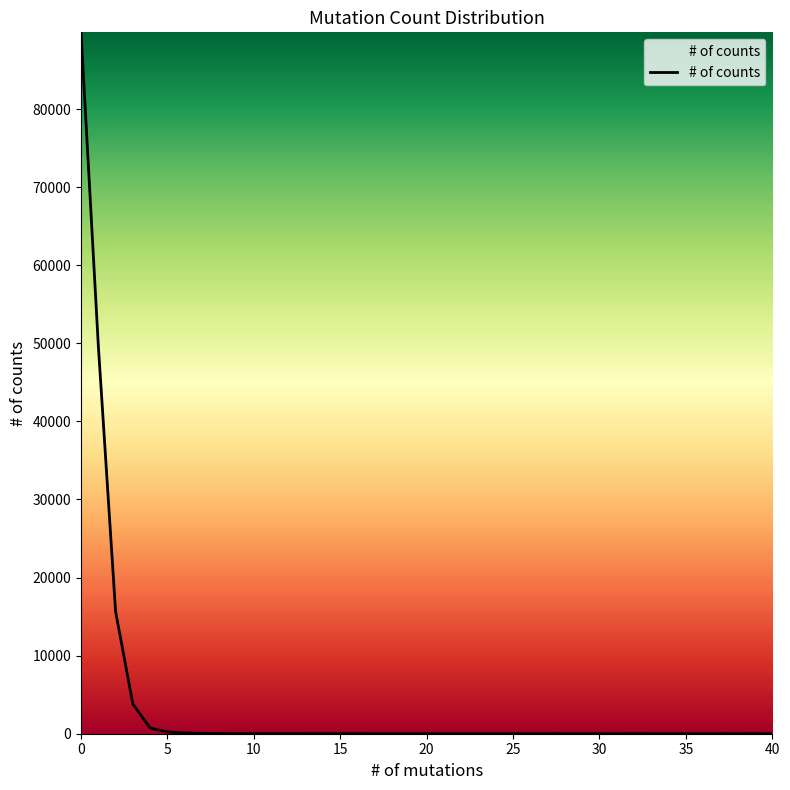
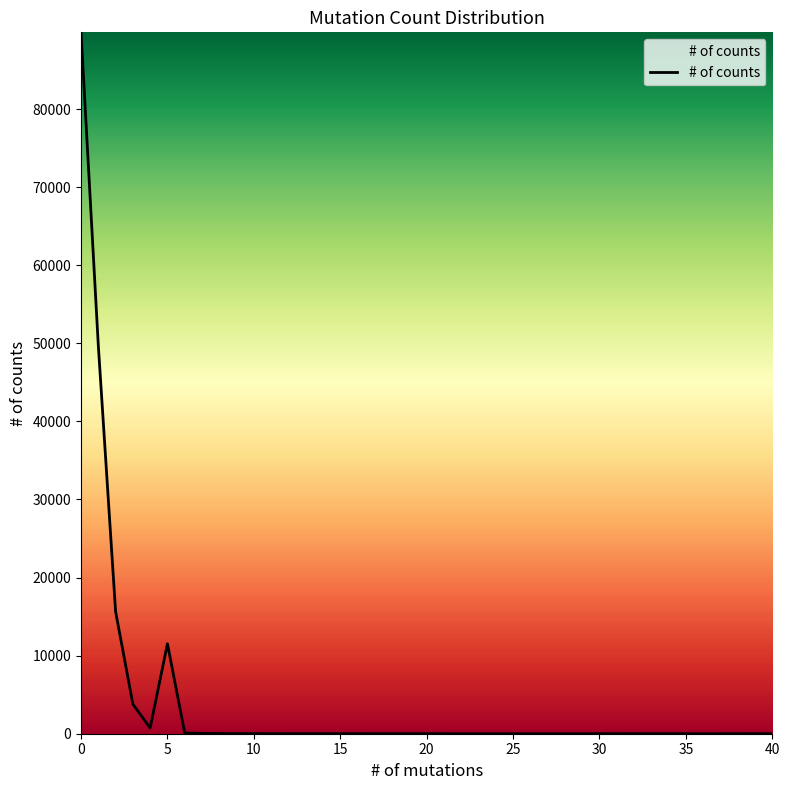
5: 0 -> 12000
